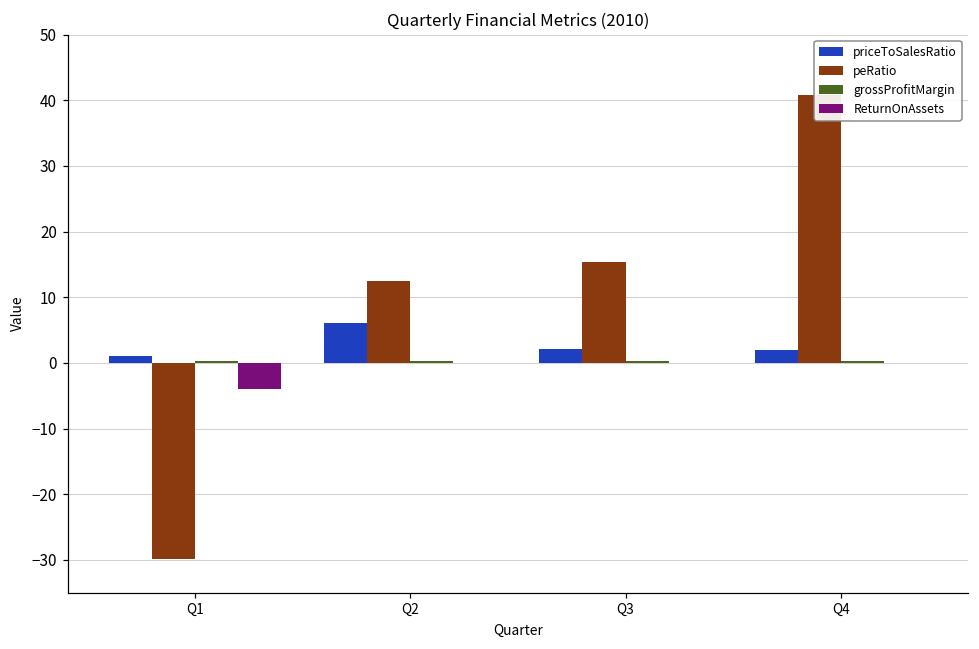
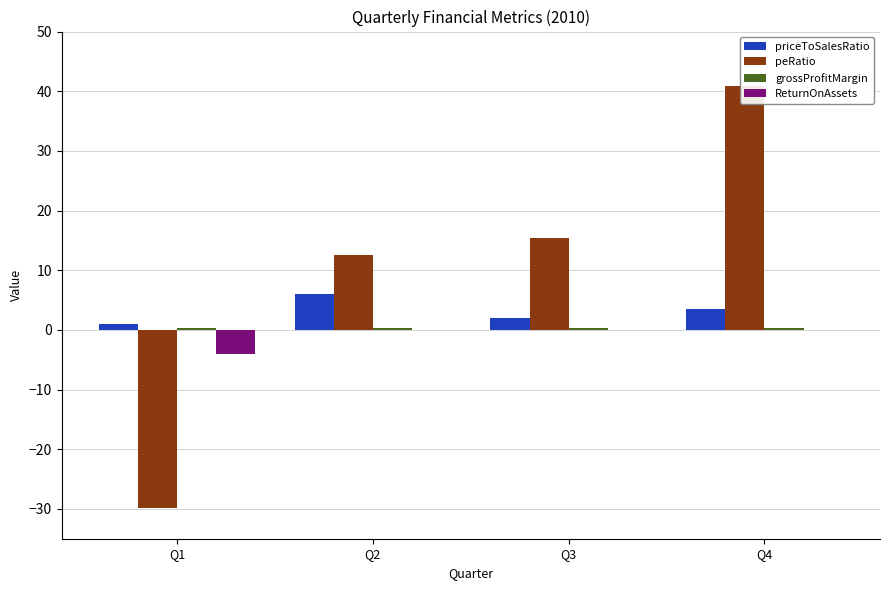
priceToSalesRatio, Q4: 2 -> 3
